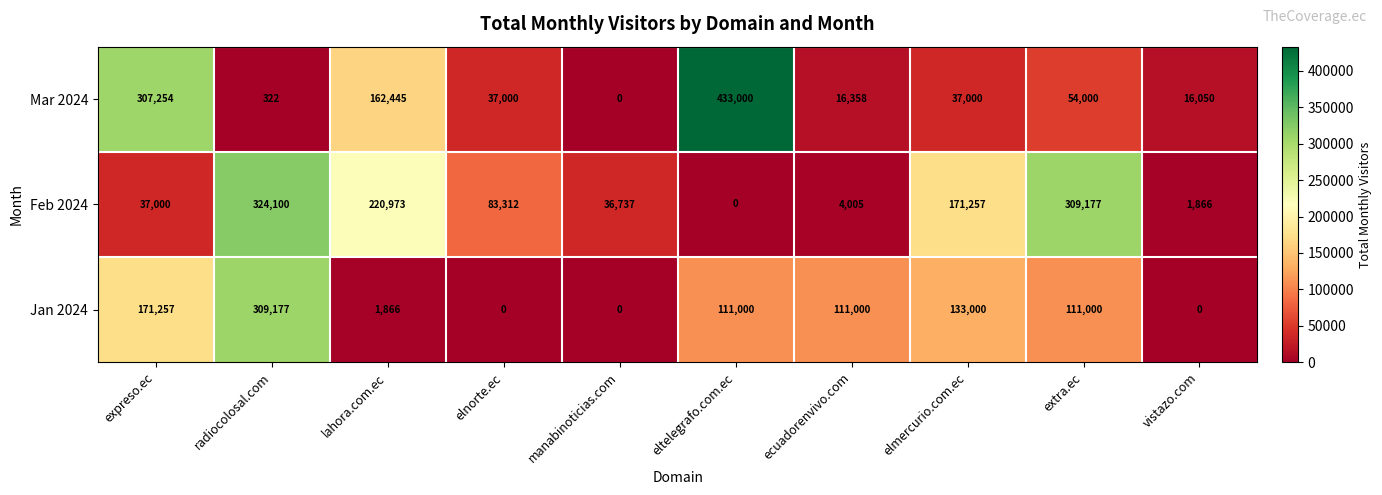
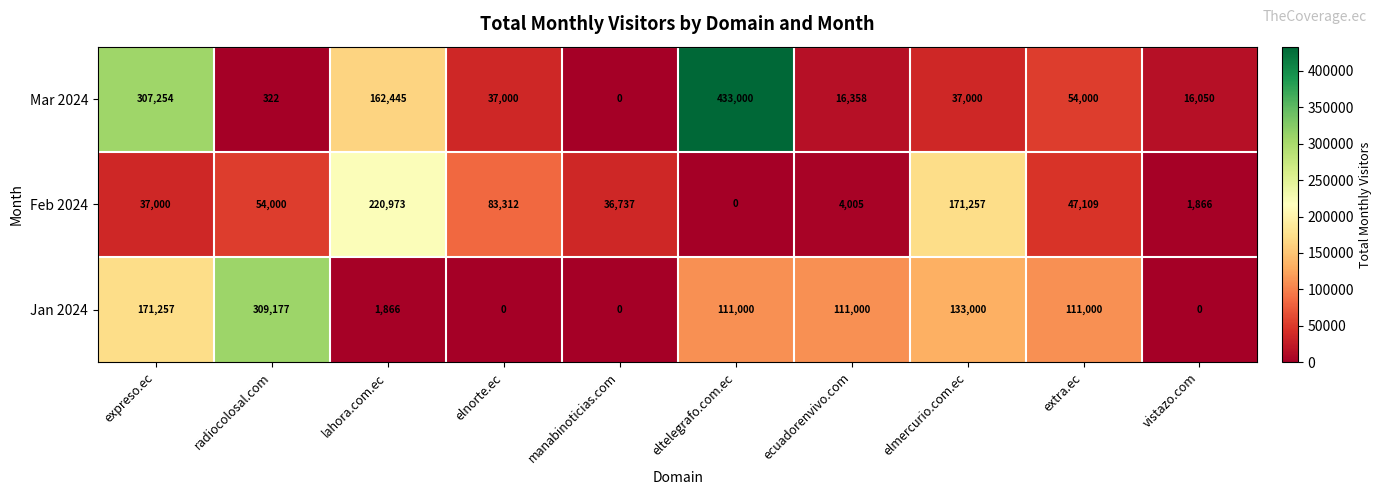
Feb 2024, radiocolosal.com: 324,100 -> 54,000
Feb 2024, extra.ec: 309,177 -> 47,109
